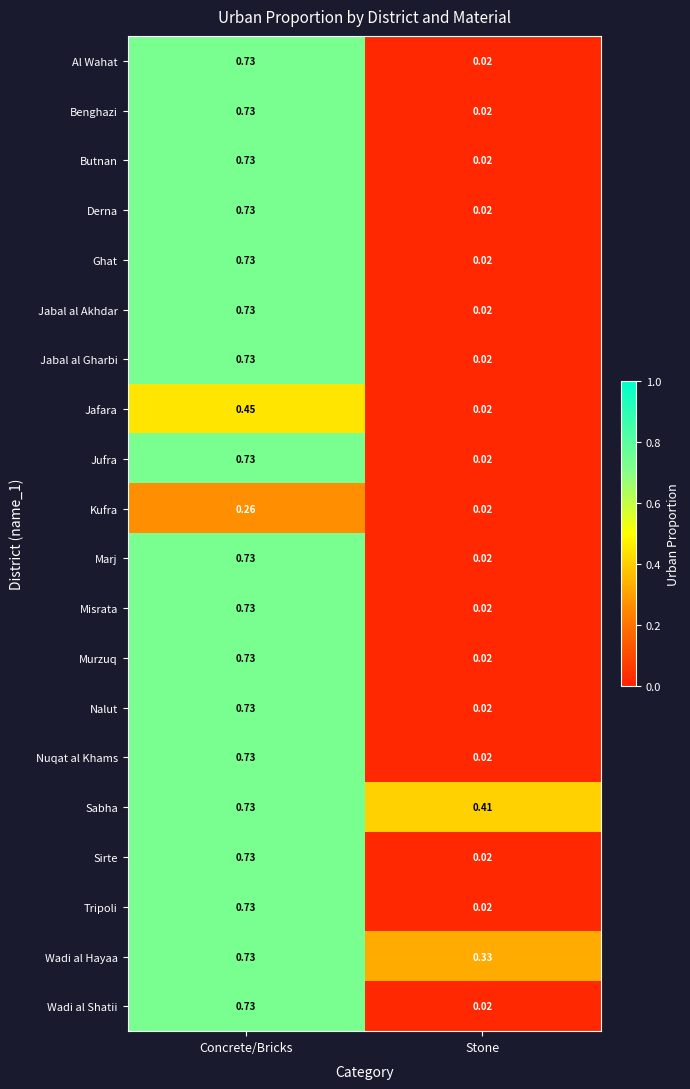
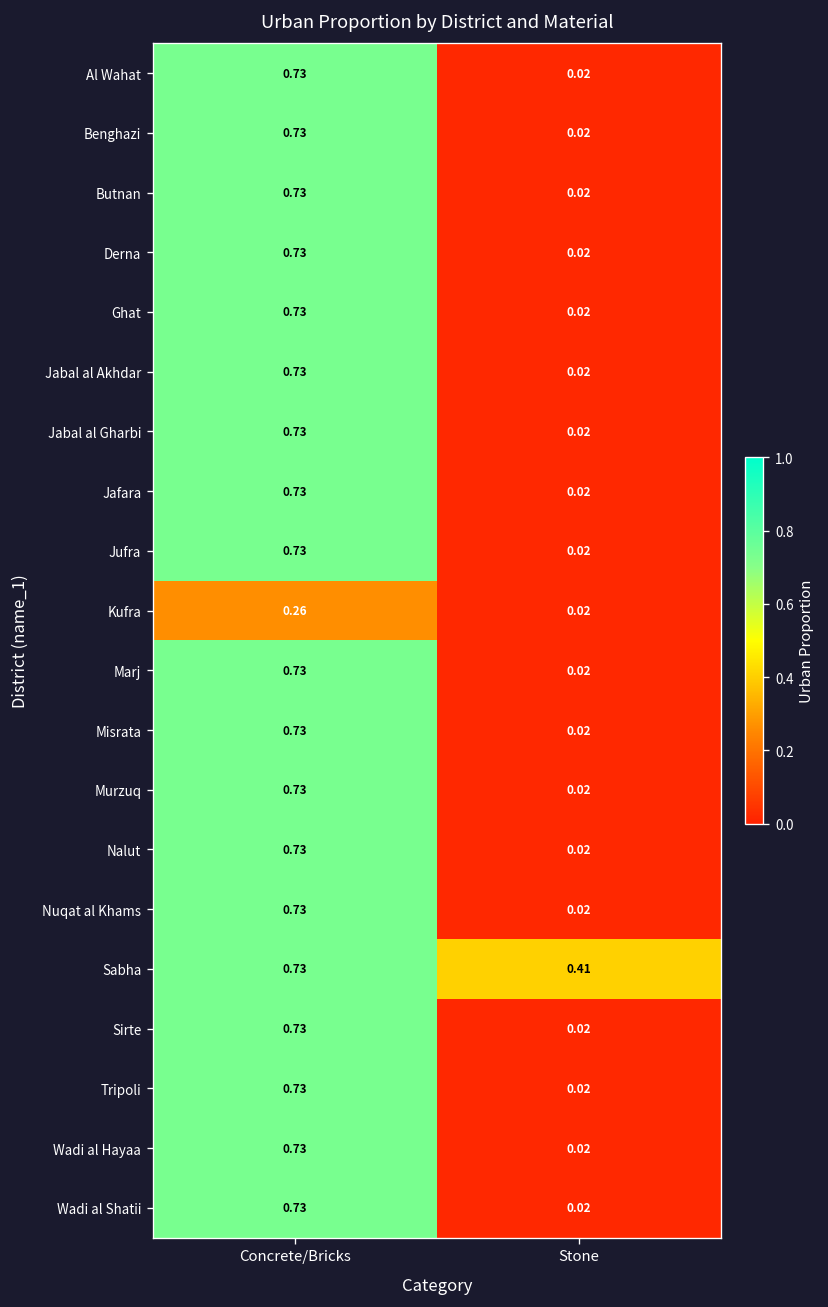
Jafara, Concrete/Bricks: 0.45 -> 0.73
Wadi al Hayaa, Stone: 0.33 -> 0.02
